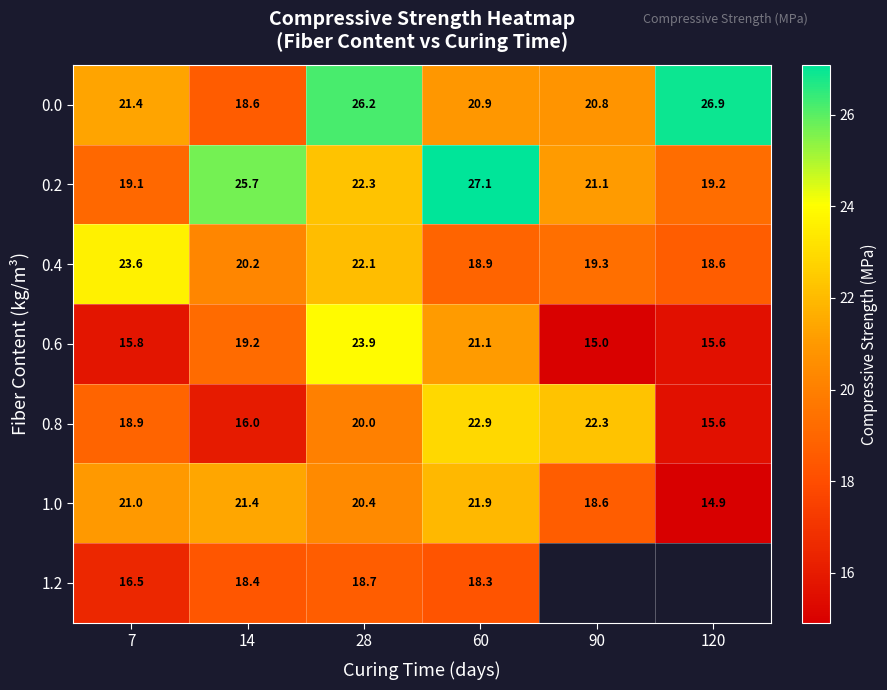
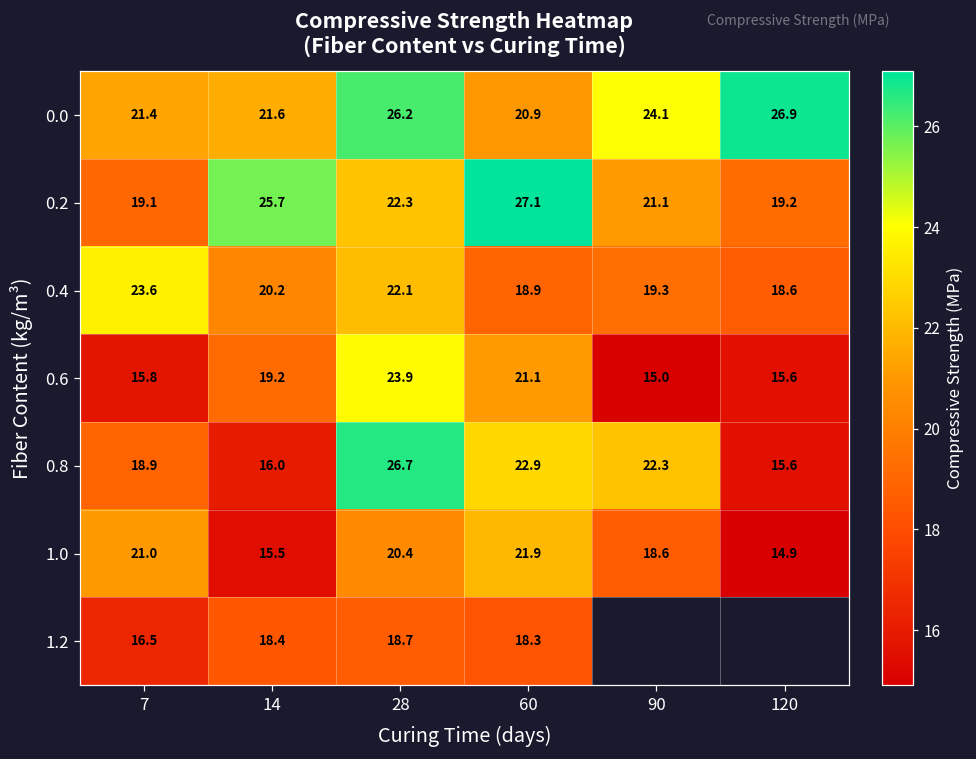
0.0, 14: 18.6 -> 21.6
0.0, 90: 20.8 -> 24.1
0.8, 28: 20.0 -> 26.7
1.0, 14: 21.4 -> 15.5
